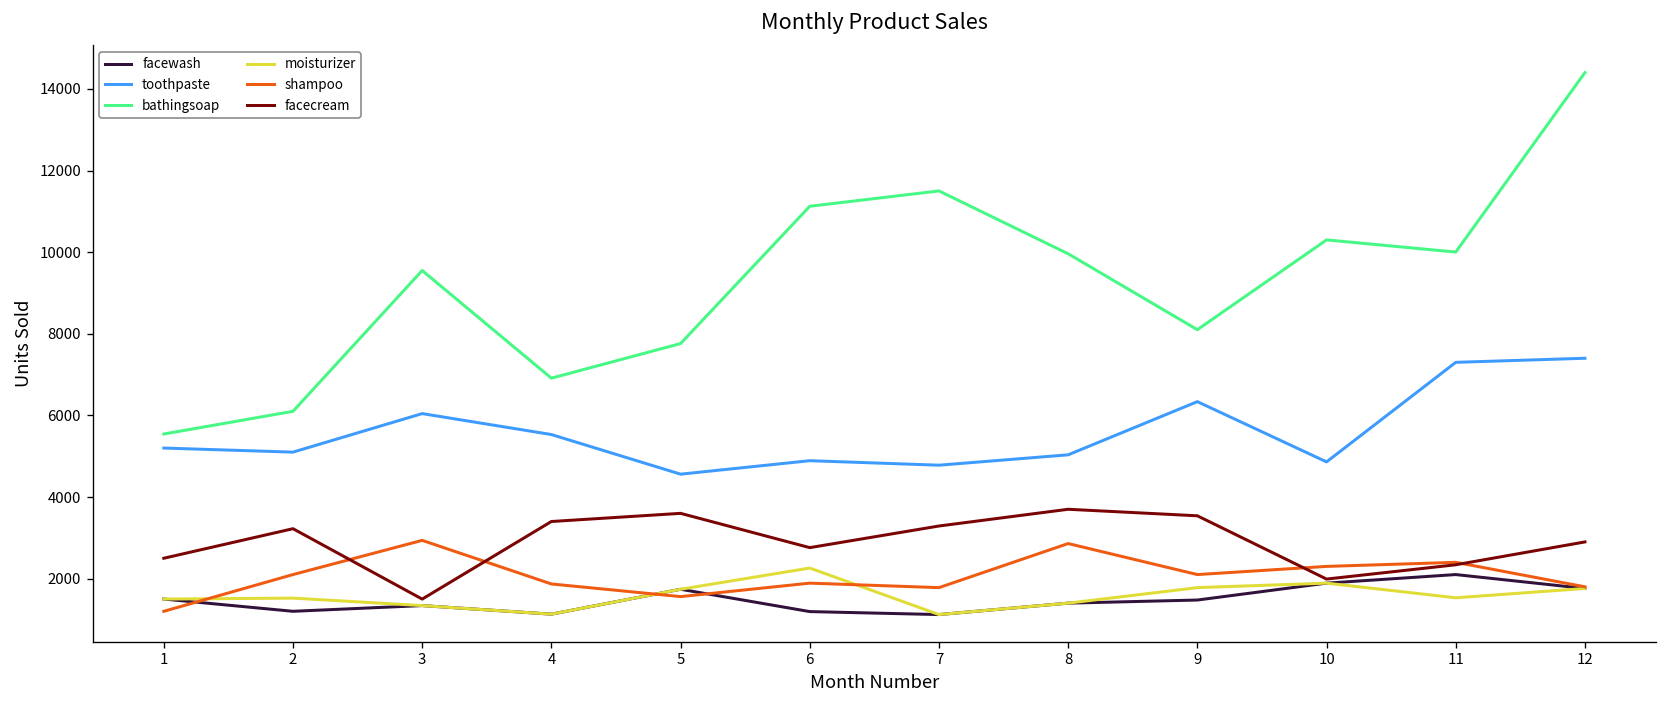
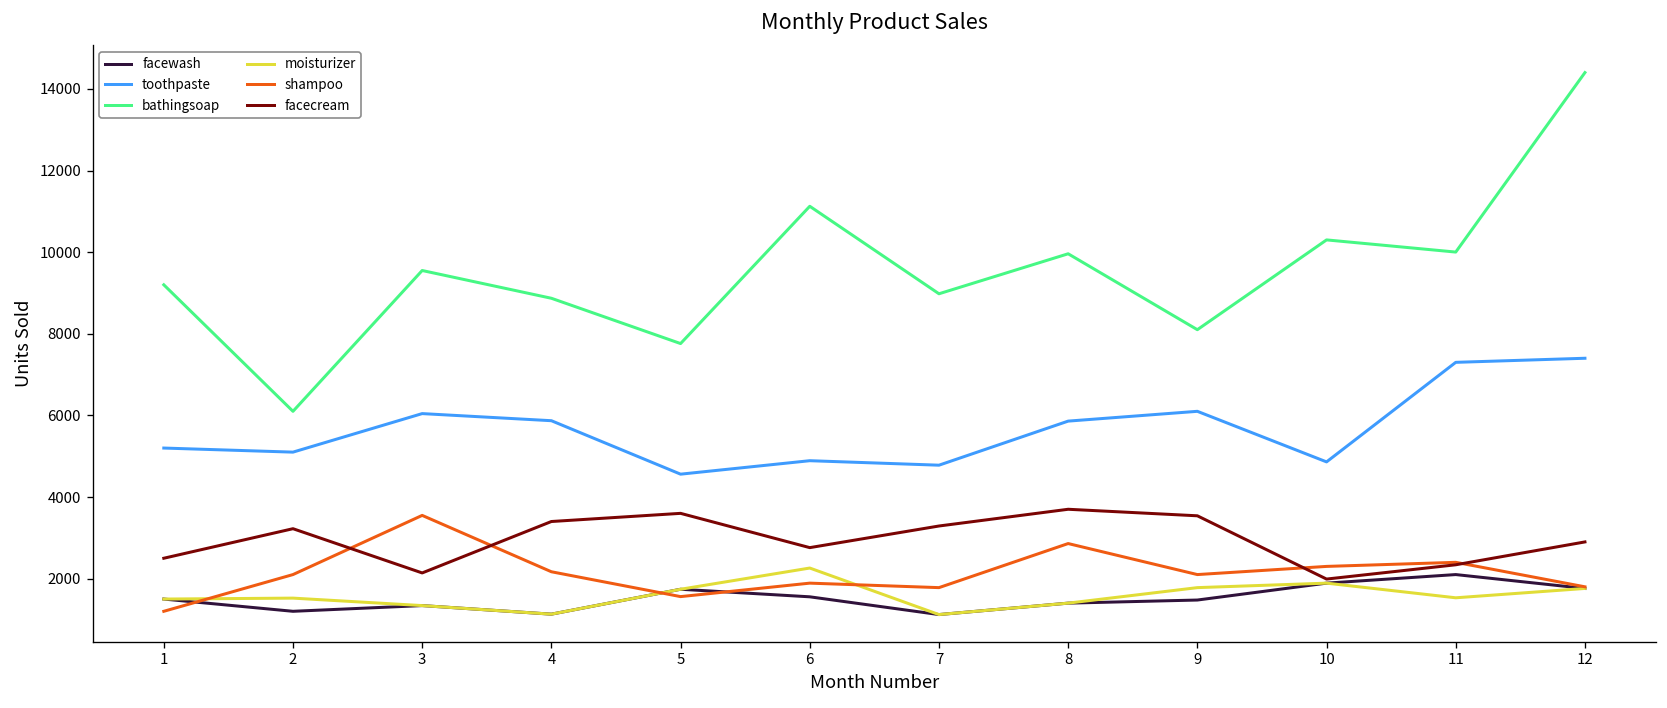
bathingsoap, 1: 5500 -> 9200
shampoo, 3: 2900 -> 3600
facecream, 3: 1500 -> 2100
toothpaste, 4: 5500 -> 5900
bathingsoap, 4: 6900 -> 8900
shampoo, 4: 1900 -> 2200
facewash, 6: 1200 -> 1600
bathingsoap, 7: 11500 -> 9000
toothpaste, 8: 5000 -> 5900
toothpaste, 9: 6300 -> 6100
